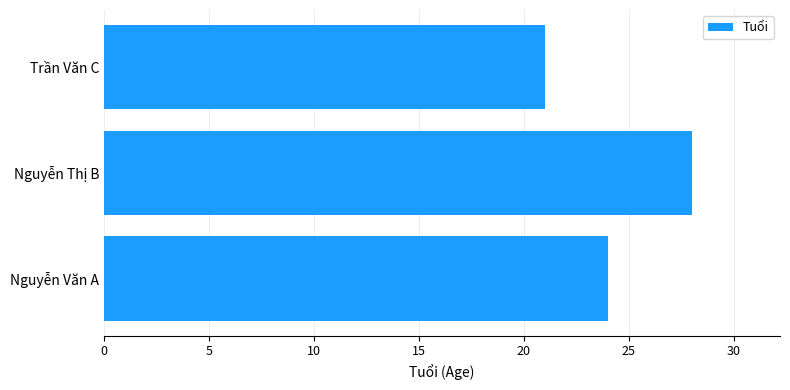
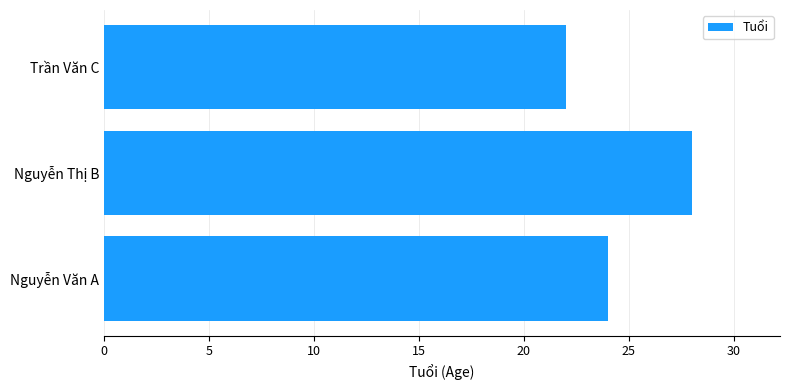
Trần Văn C: 21 -> 22
